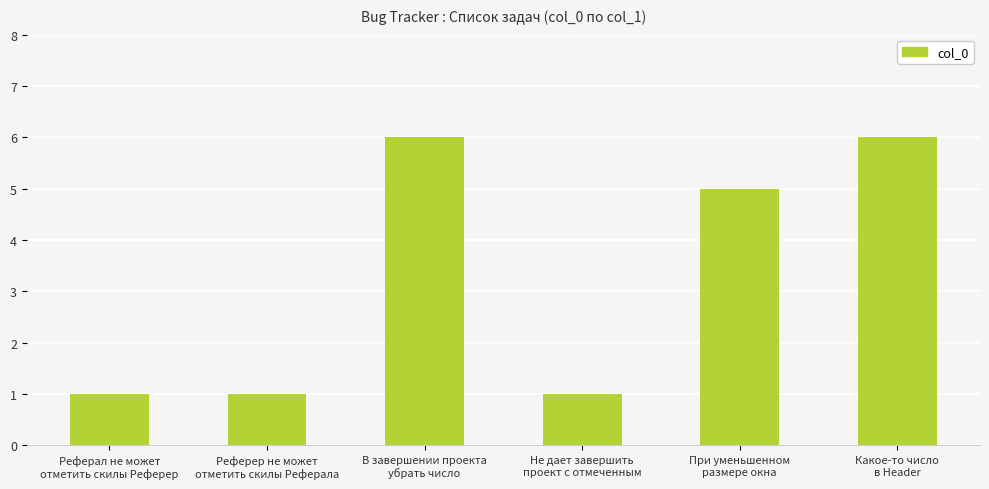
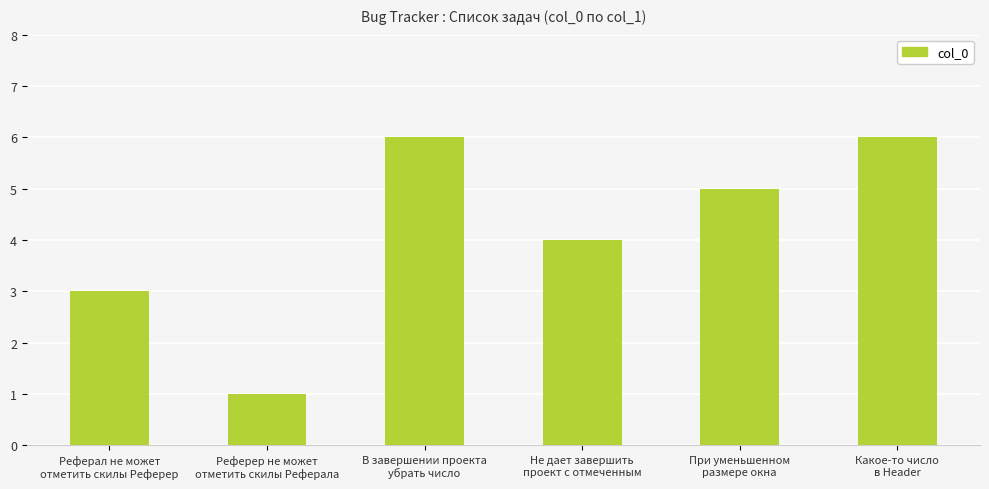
Реферал не может отметить скилы Реферер: 1 -> 3
Не дает завершить проект с отмеченным: 1 -> 4
